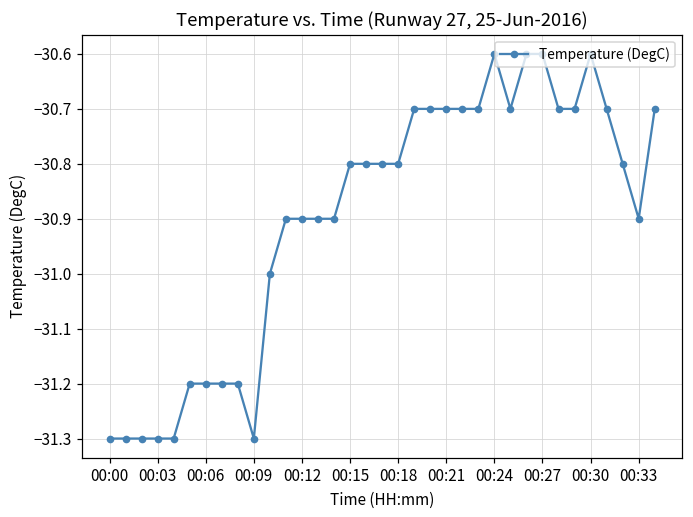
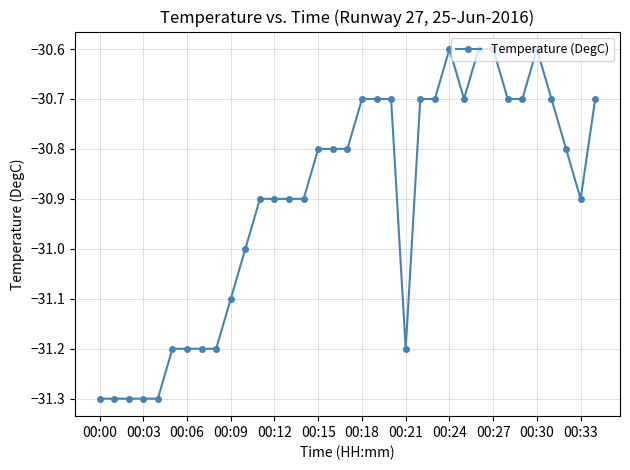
00:09: -31.3 -> -31.1
00:18: -30.8 -> -30.7
00:21: -30.7 -> -31.2
